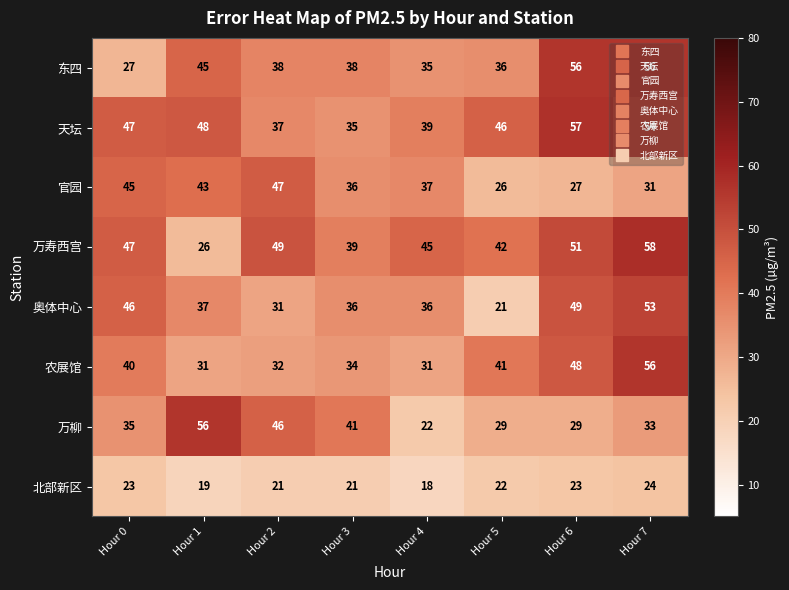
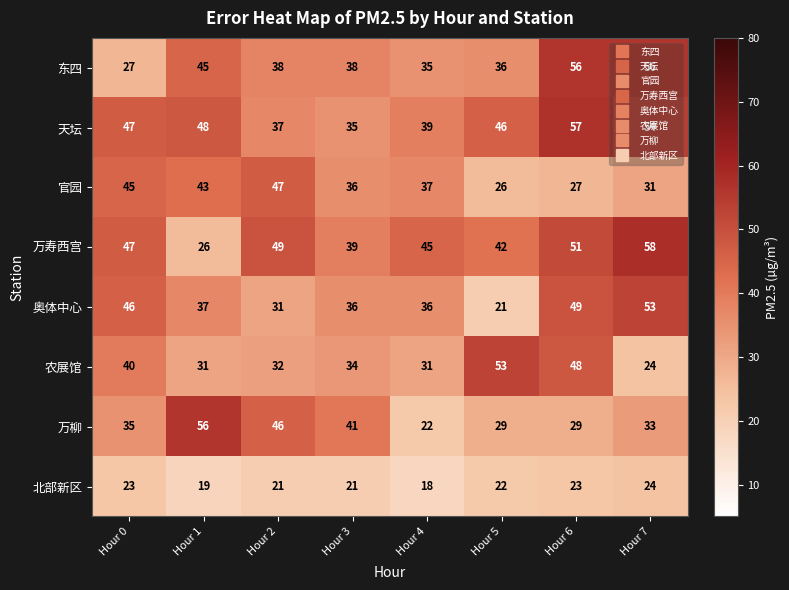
农展馆, Hour 5: 41 -> 53
农展馆, Hour 7: 56 -> 24
